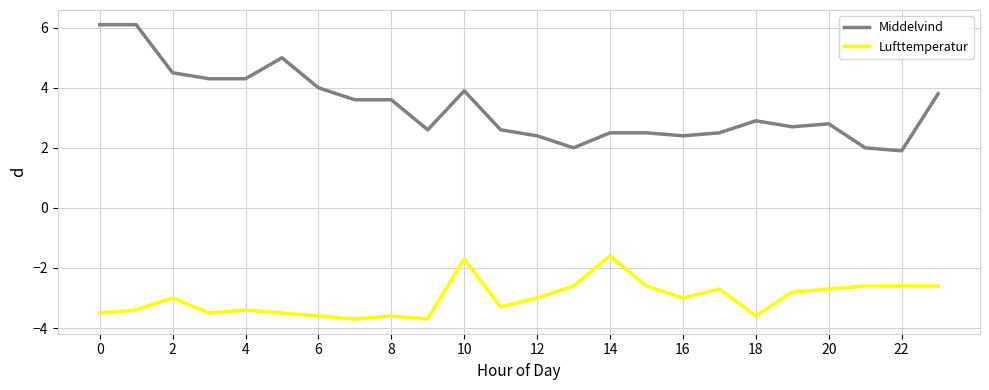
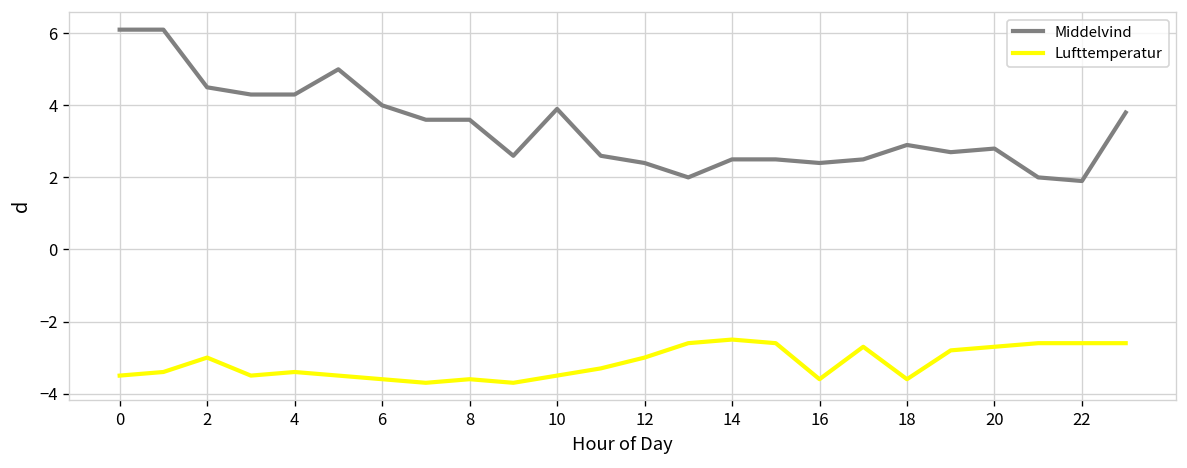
Lufttemperatur, 10: -1.7 -> -3.5
Lufttemperatur, 14: -1.6 -> -2.5
Lufttemperatur, 16: -3.0 -> -3.6
